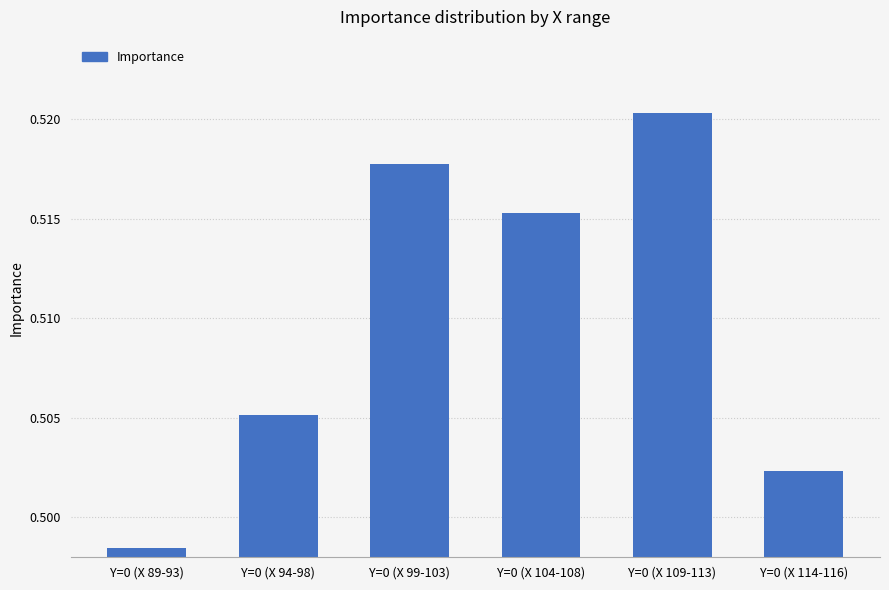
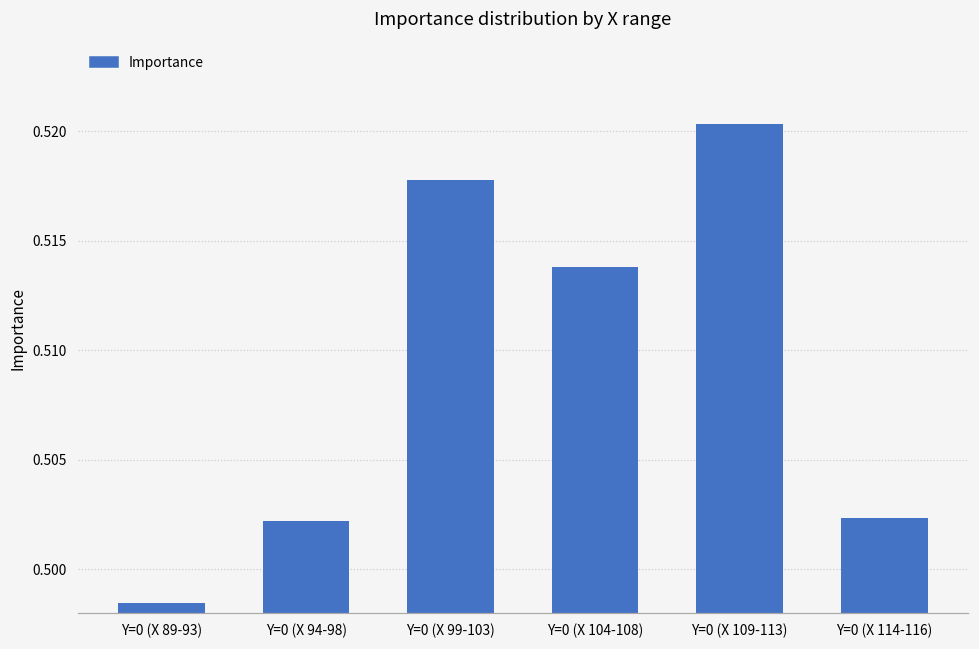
Y=0 (X 94-98): 0.5052 -> 0.5022
Y=0 (X 104-108): 0.5153 -> 0.5138
